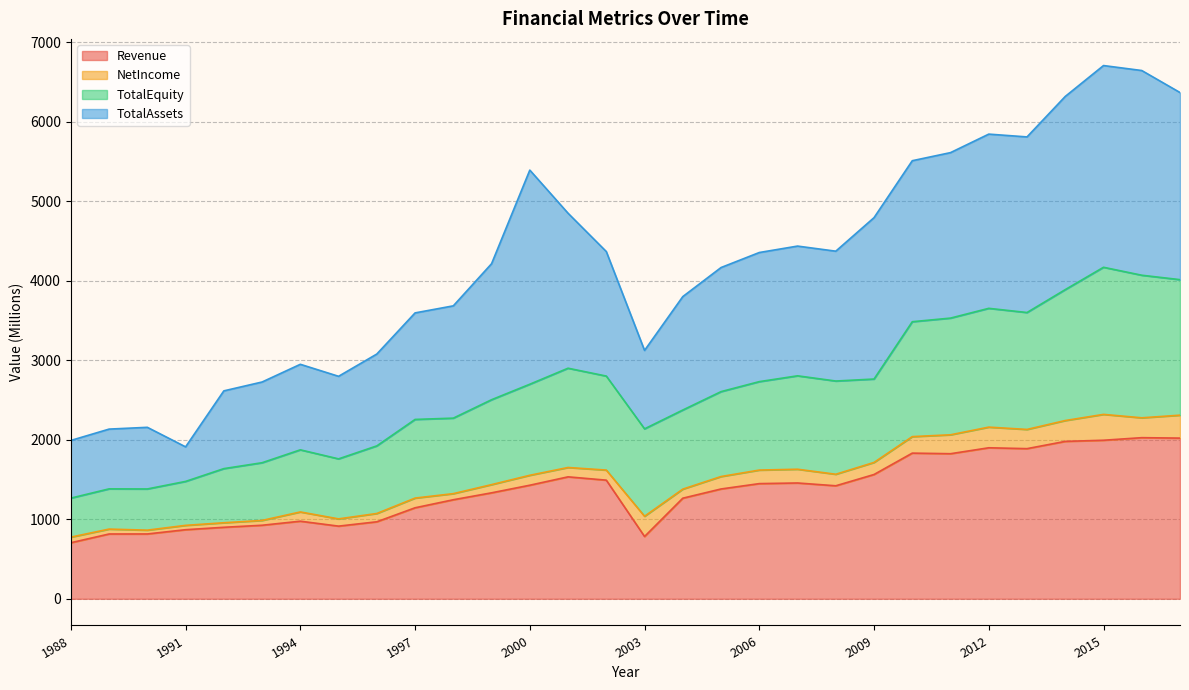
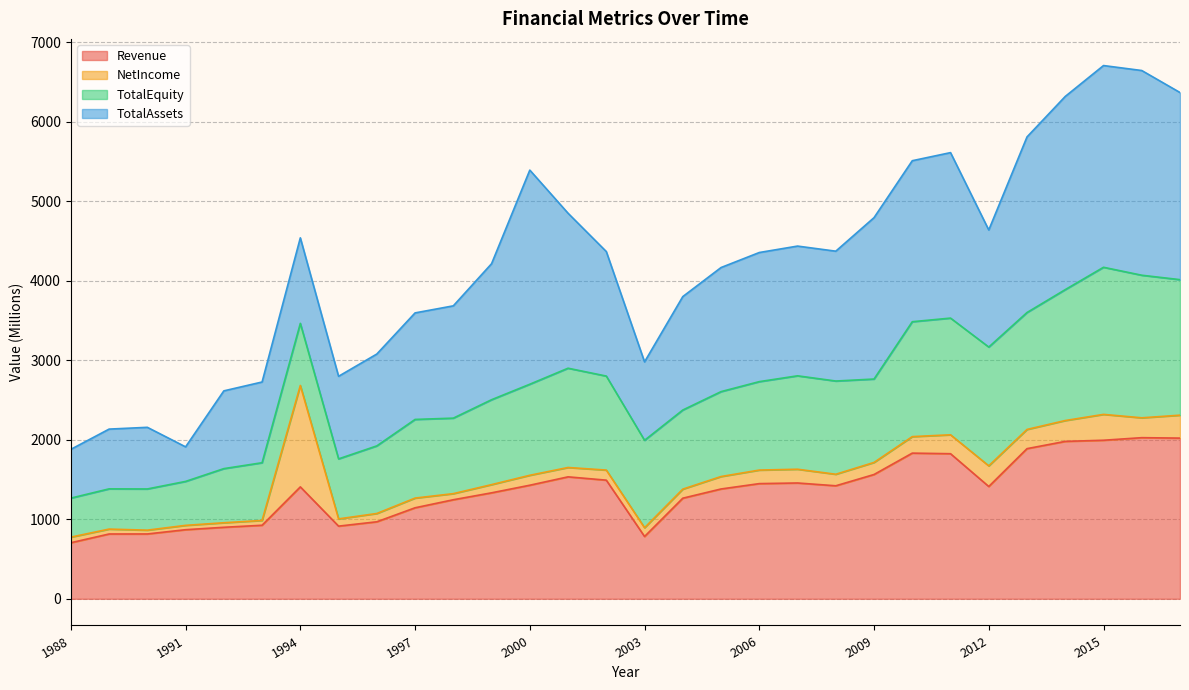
TotalAssets, 1988: 700 -> 600
Revenue, 1994: 1000 -> 1400
NetIncome, 1994: 100 -> 1300
NetIncome, 2003: 300 -> 100
Revenue, 2012: 1900 -> 1400
TotalAssets, 2012: 2200 -> 1500
